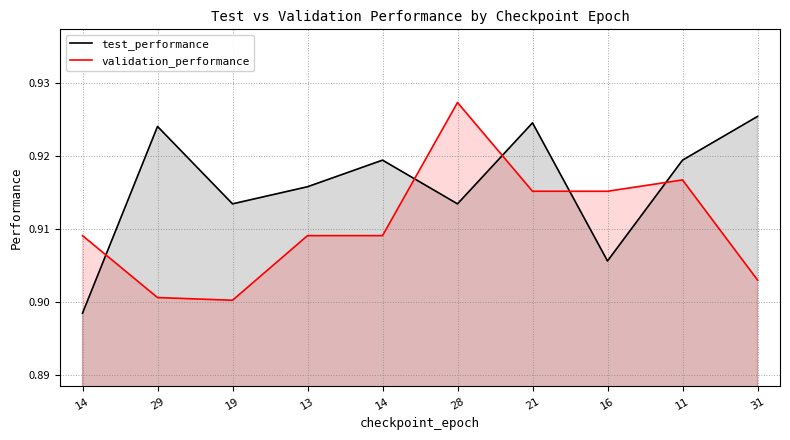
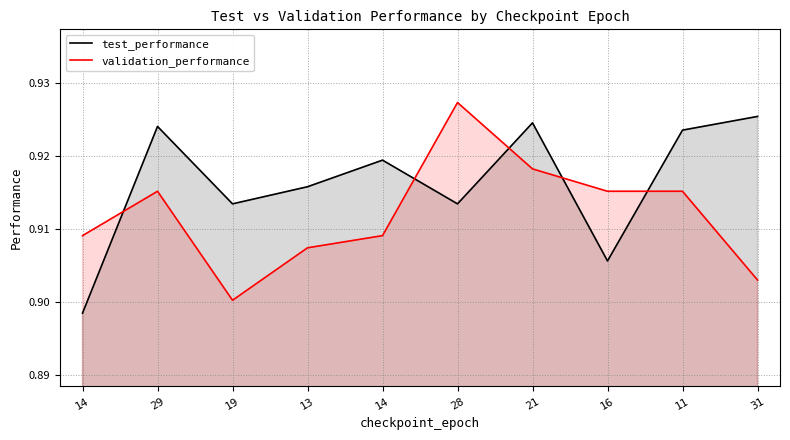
validation_performance, 29: 0.901 -> 0.915
validation_performance, 13: 0.909 -> 0.907
validation_performance, 21: 0.915 -> 0.918
test_performance, 11: 0.919 -> 0.924
validation_performance, 11: 0.917 -> 0.915
